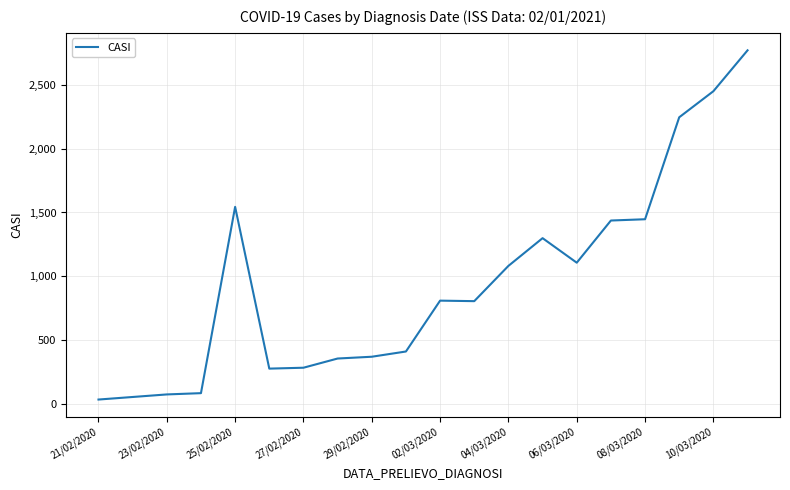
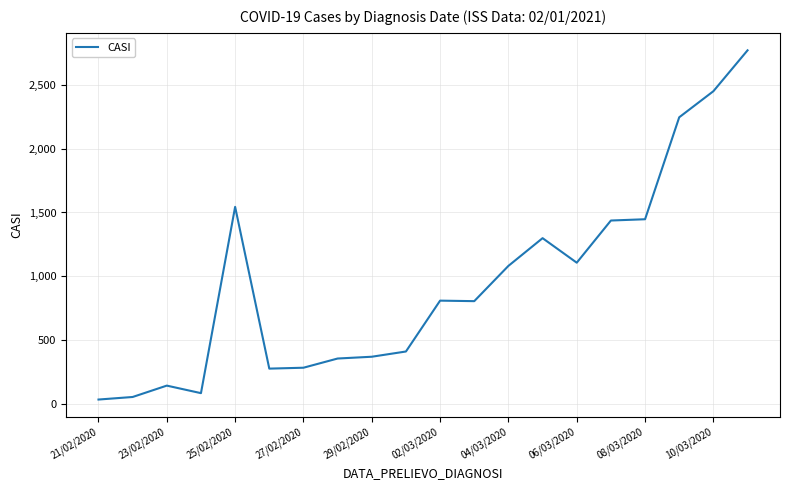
23/02/2020: 80 -> 150
